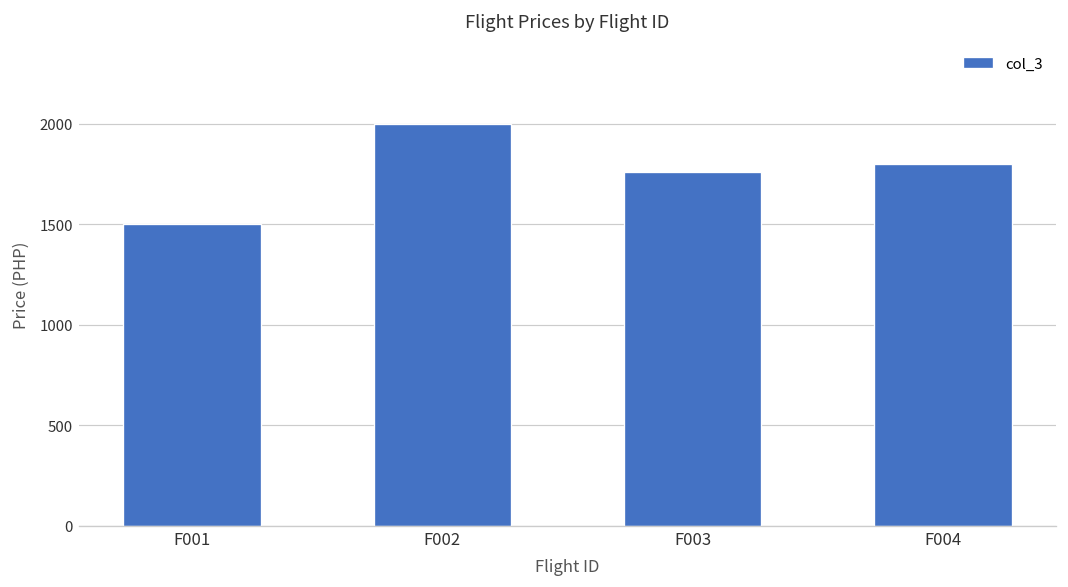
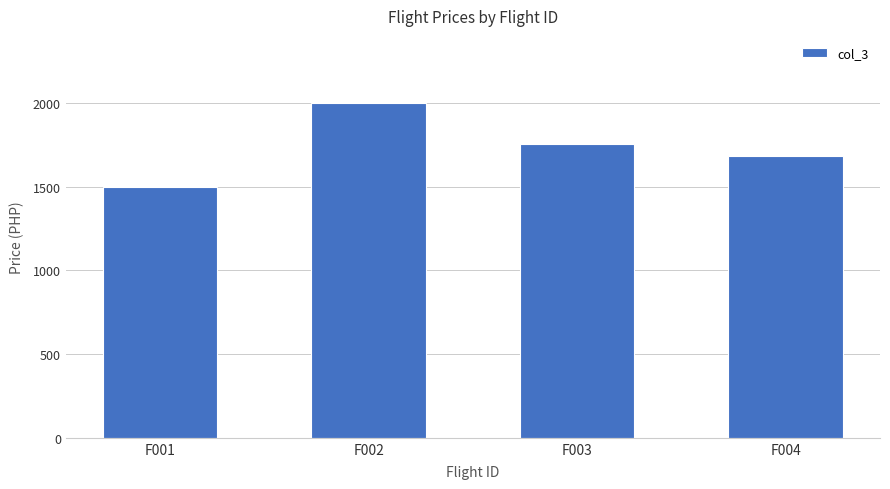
F004: 1800 -> 1680
